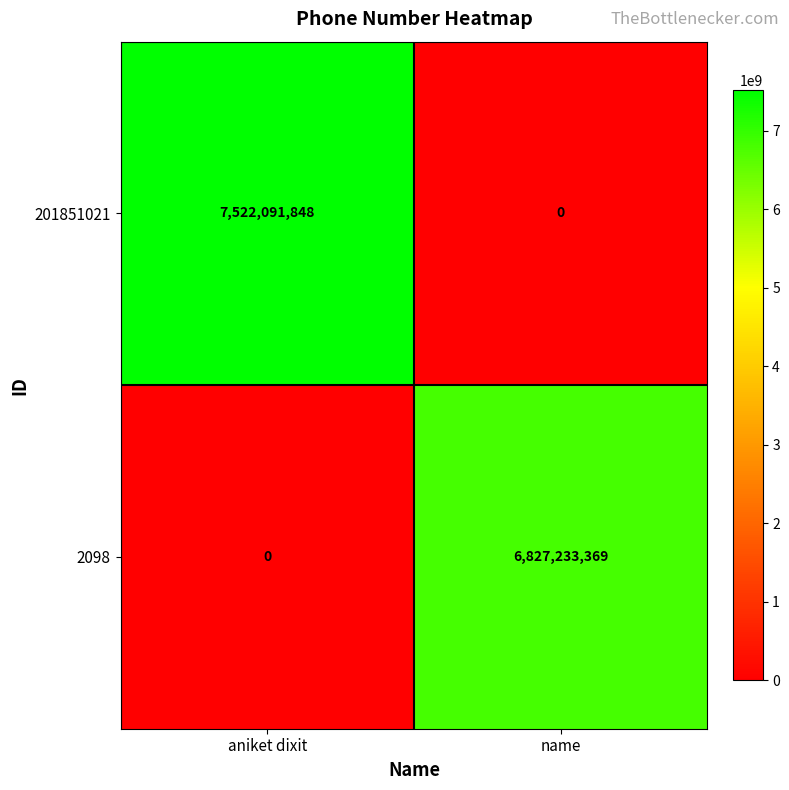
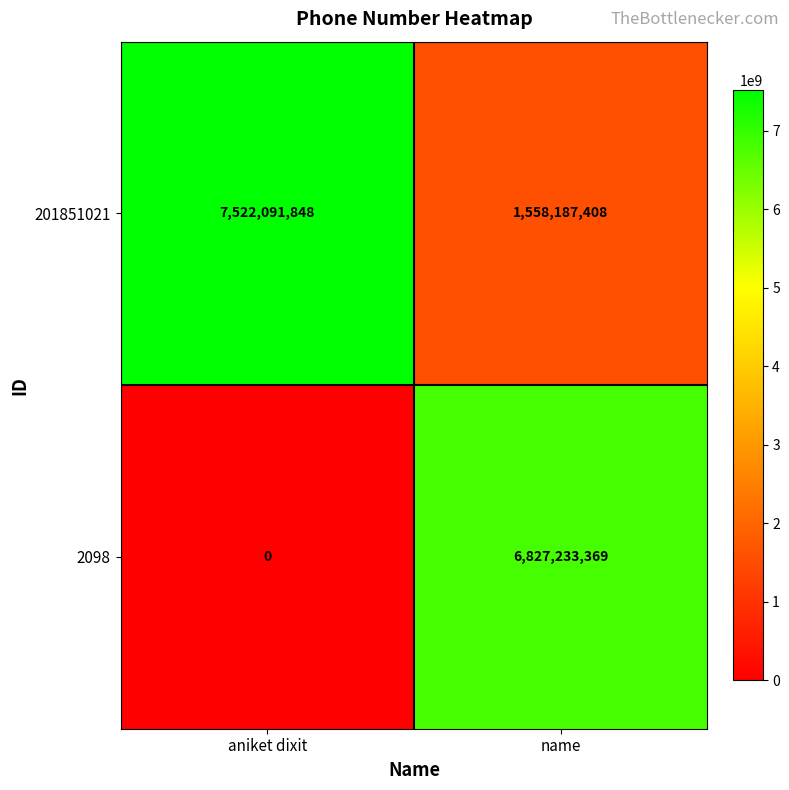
201851021, name: 0 -> 1,558,187,408
